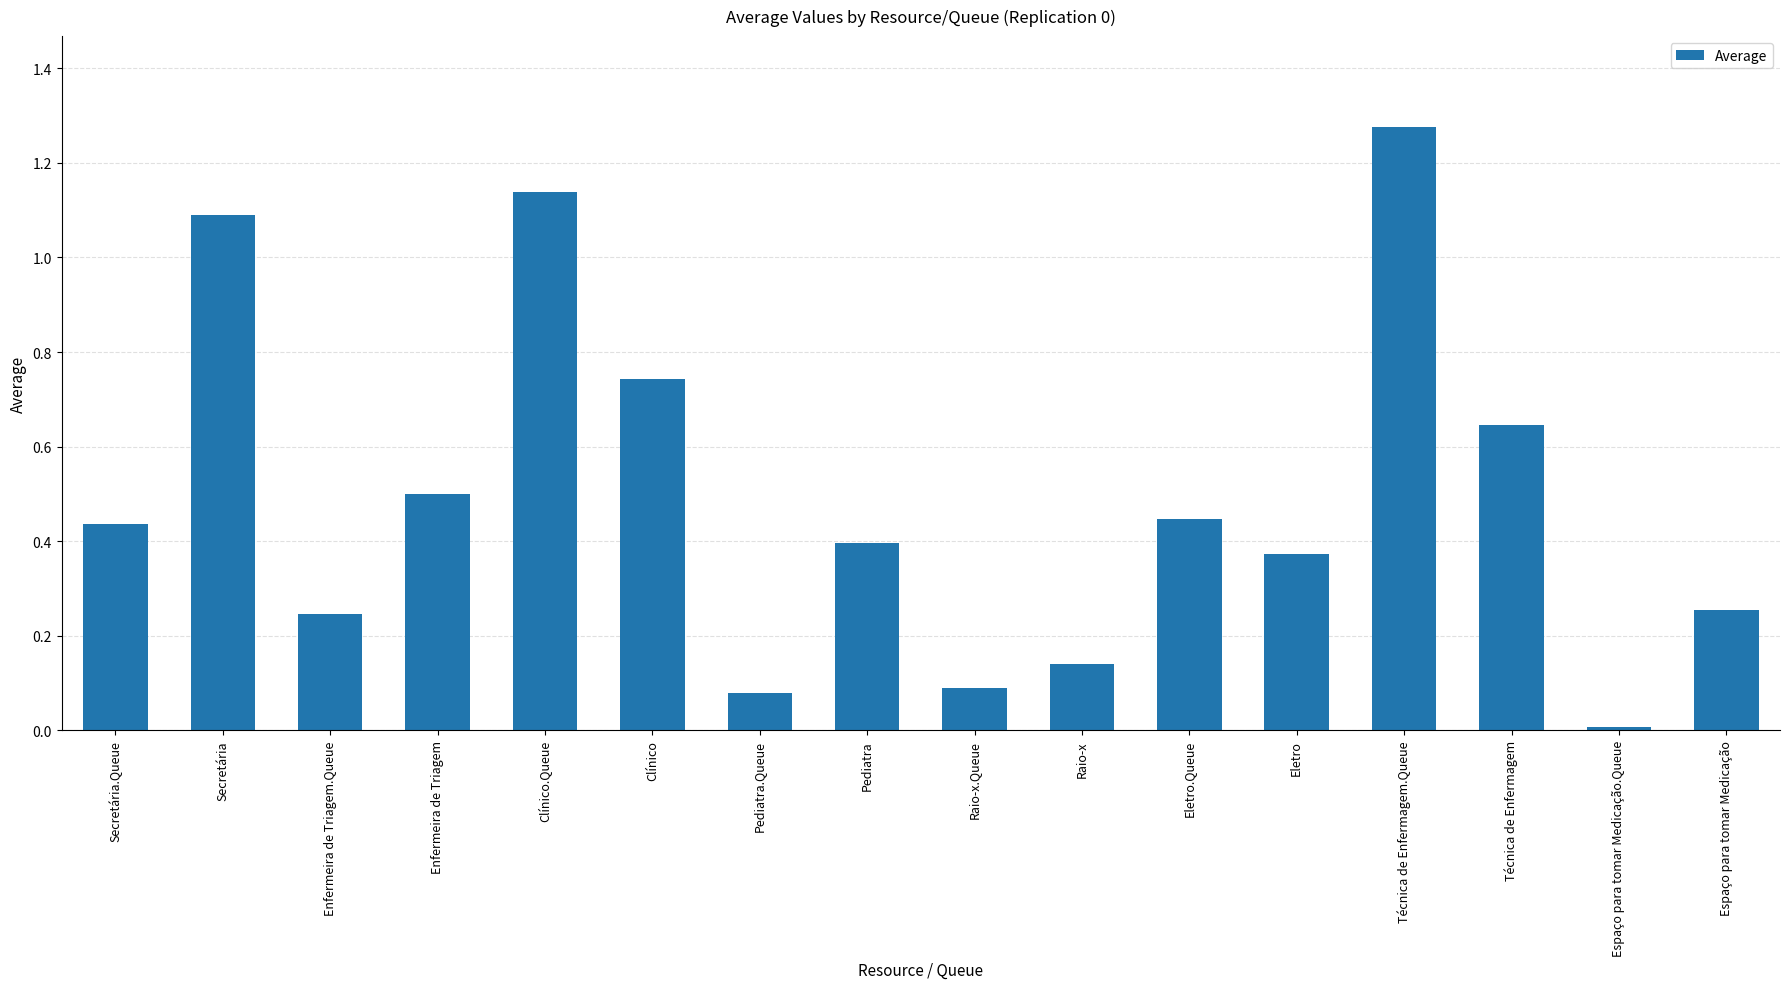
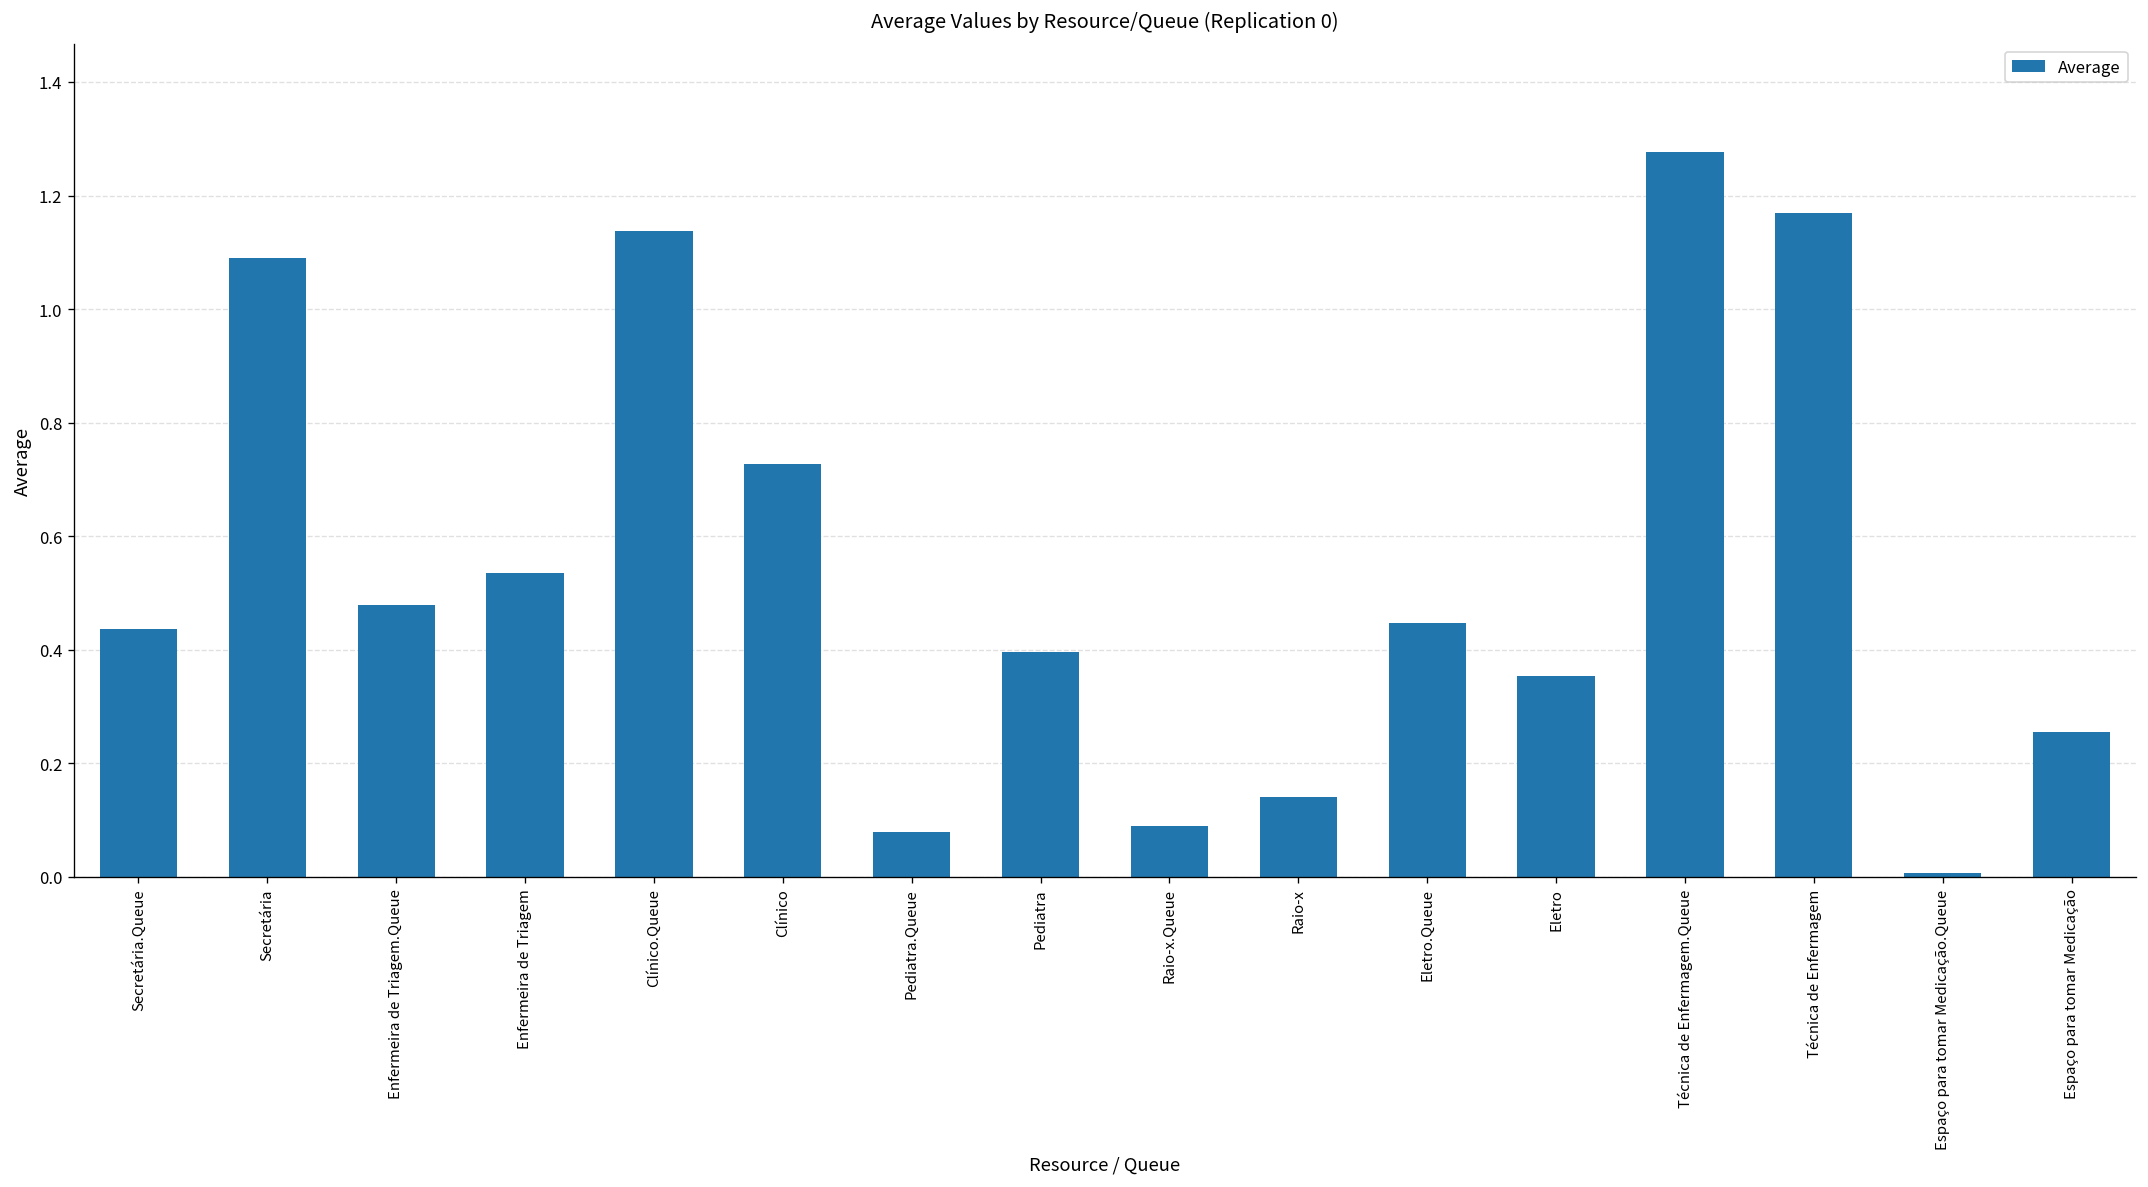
Enfermeira de Triagem.Queue: 0.25 -> 0.48
Enfermeira de Triagem: 0.50 -> 0.53
Clínico: 0.74 -> 0.73
Eletro: 0.37 -> 0.35
Técnica de Enfermagem: 0.65 -> 1.17
